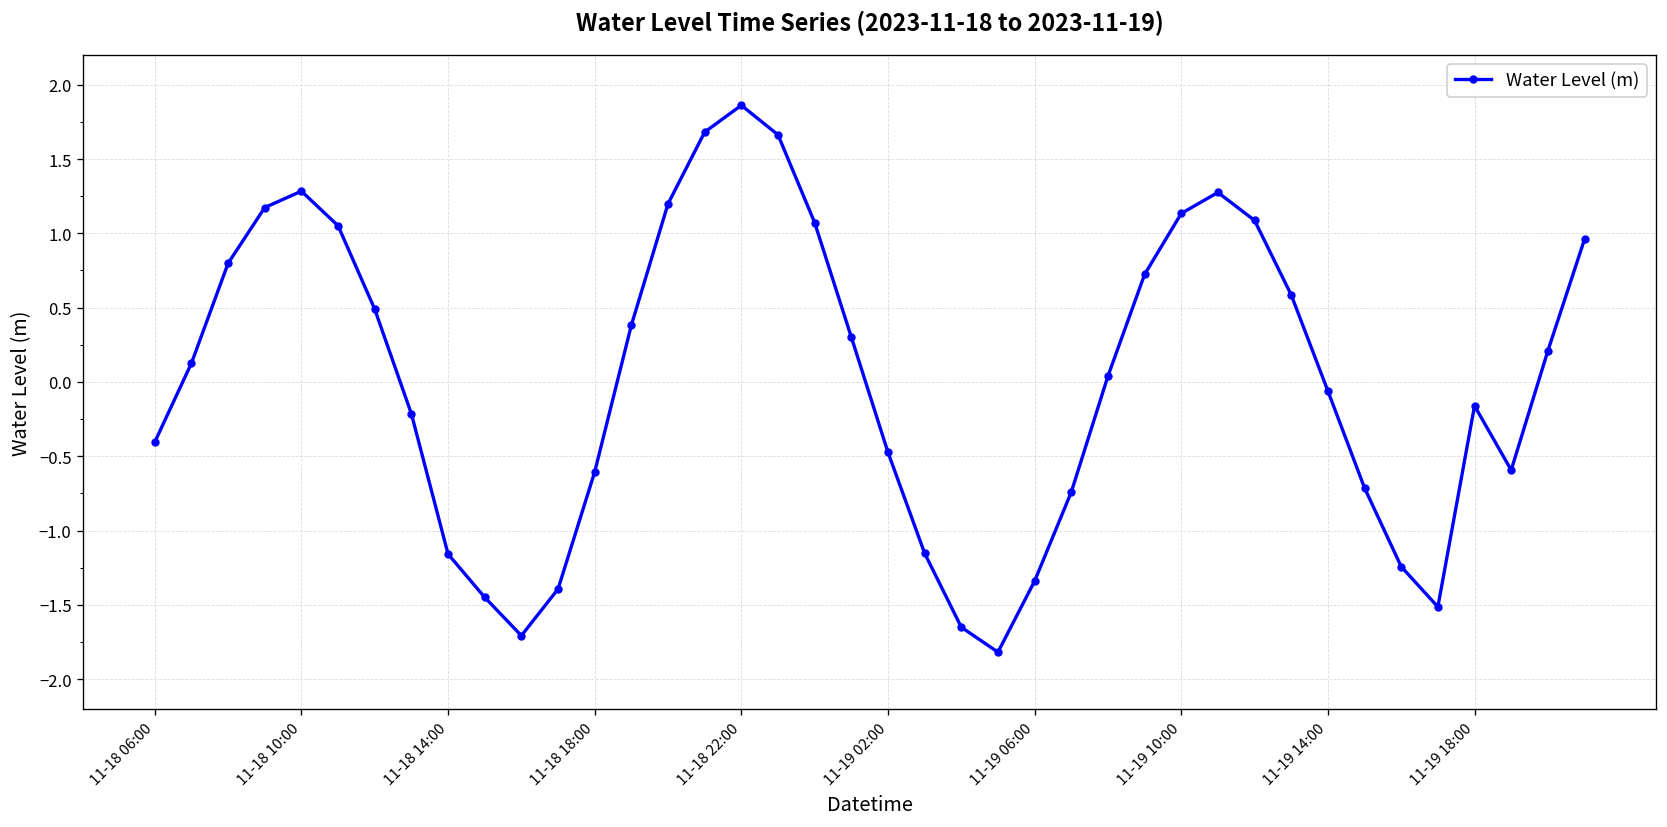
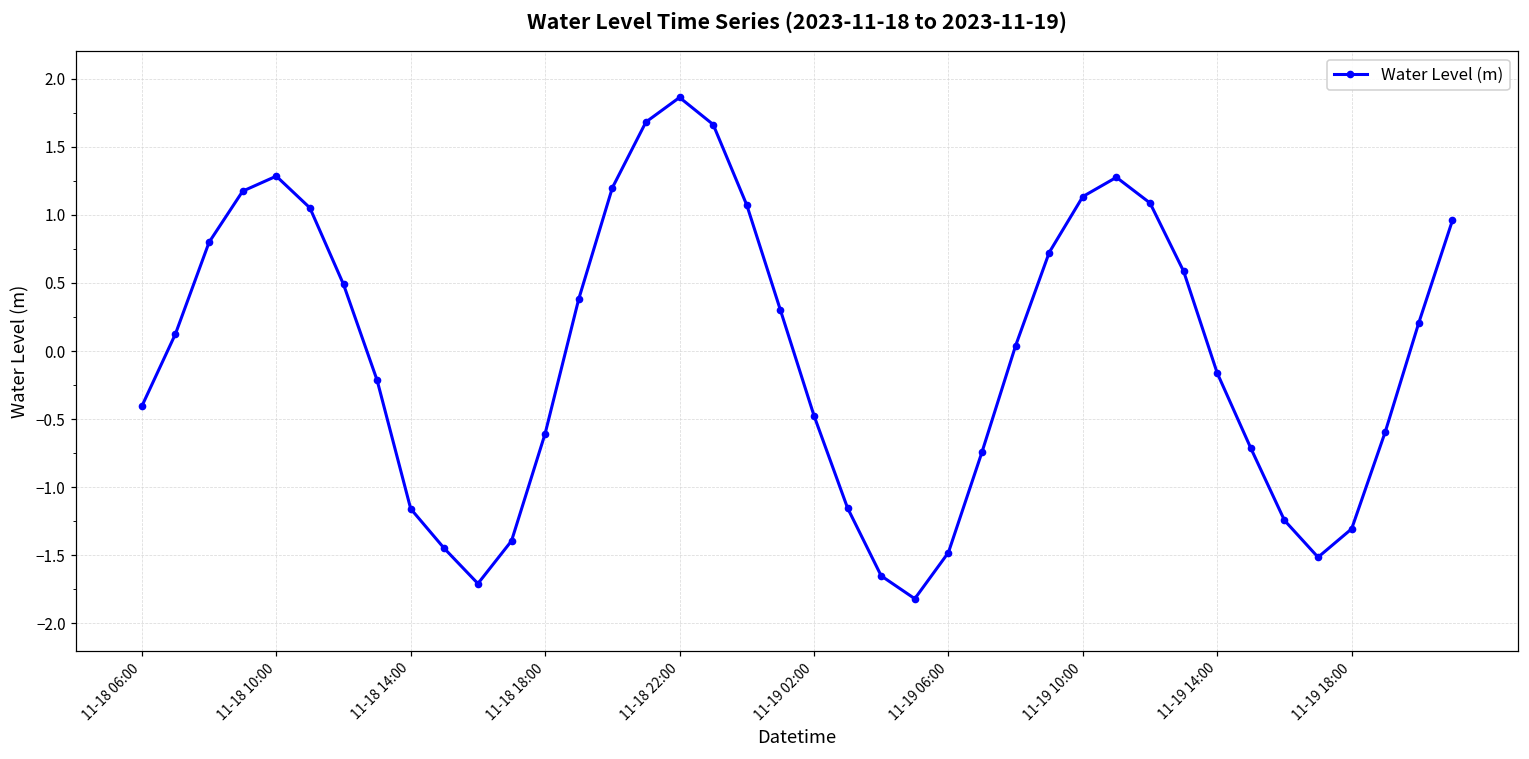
11-19 06:00: -1.34 -> -1.48
11-19 14:00: -0.06 -> -0.16
11-19 18:00: -0.16 -> -1.31
